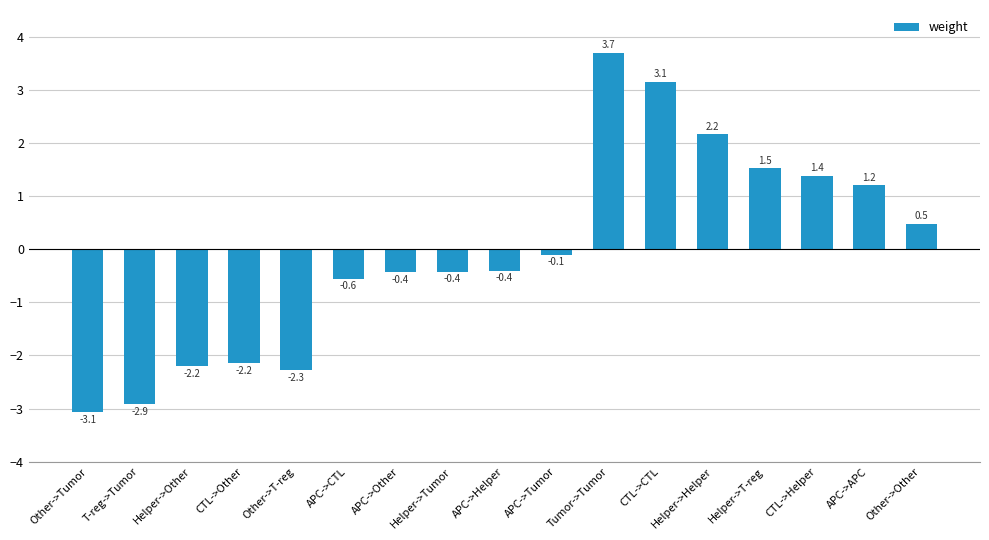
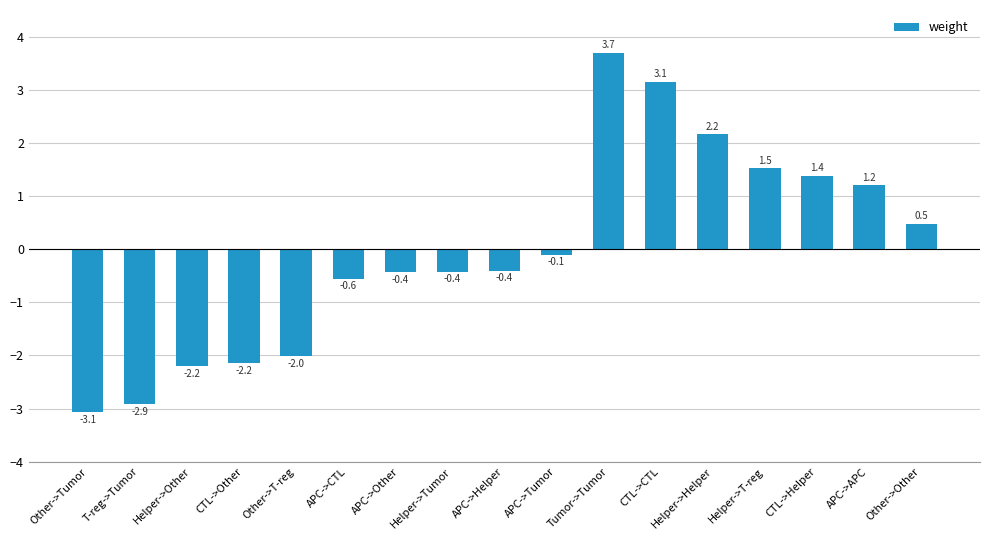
Other->T-reg: -2.3 -> -2.0
